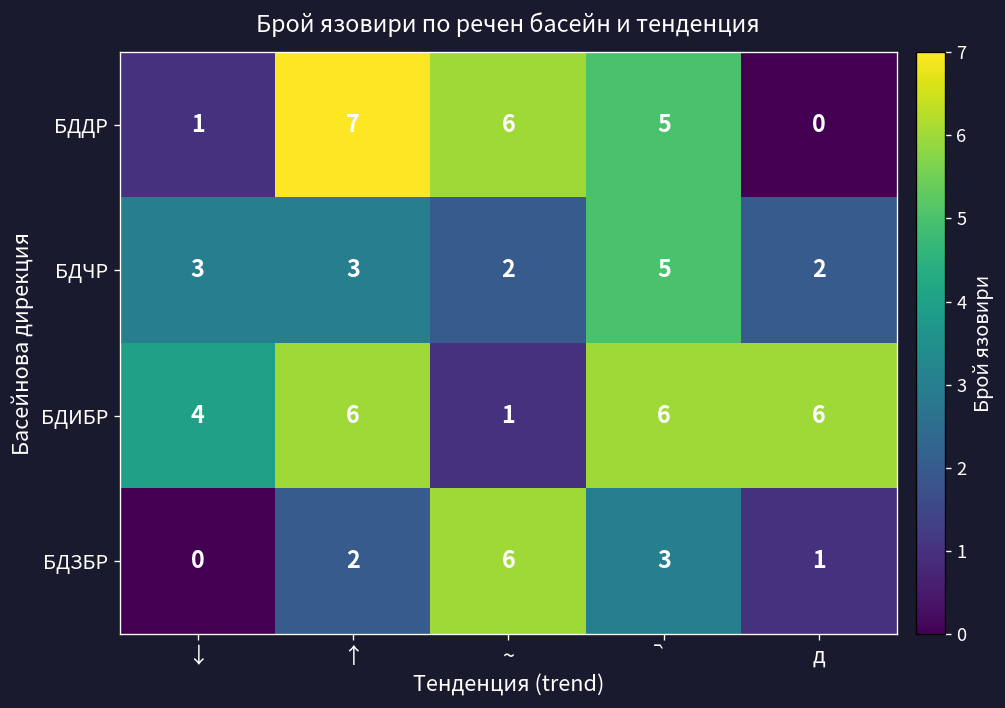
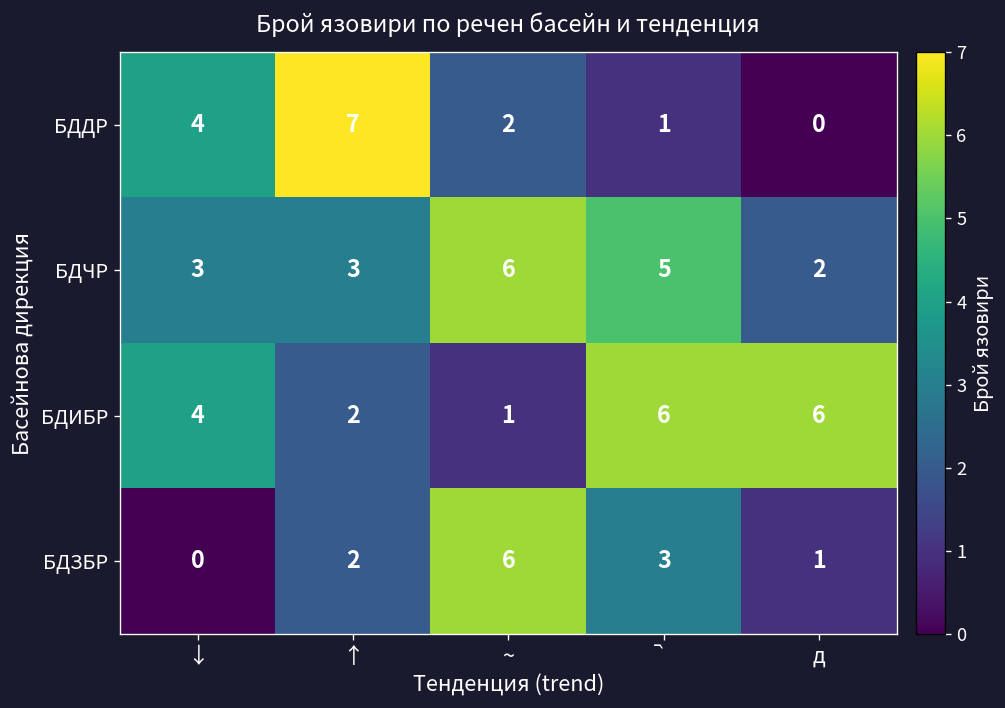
БДДР, ↓: 1 -> 4
БДДР, ~: 6 -> 2
БДДР, ᷆: 5 -> 1
БДЧР, ~: 2 -> 6
БДИБР, ↑: 6 -> 2
